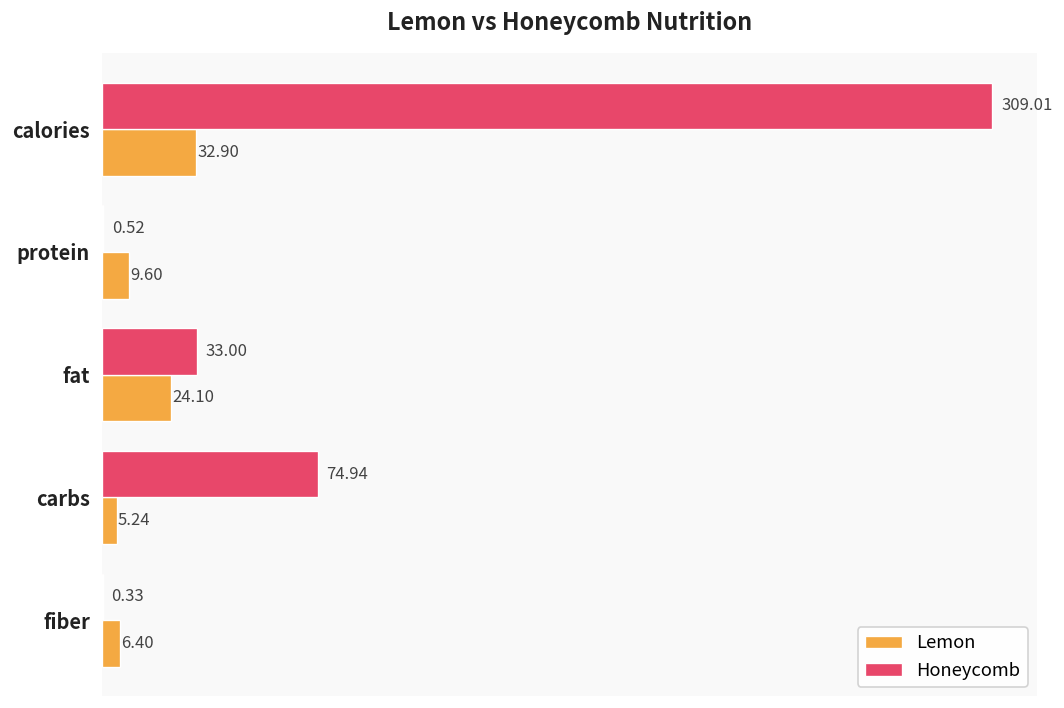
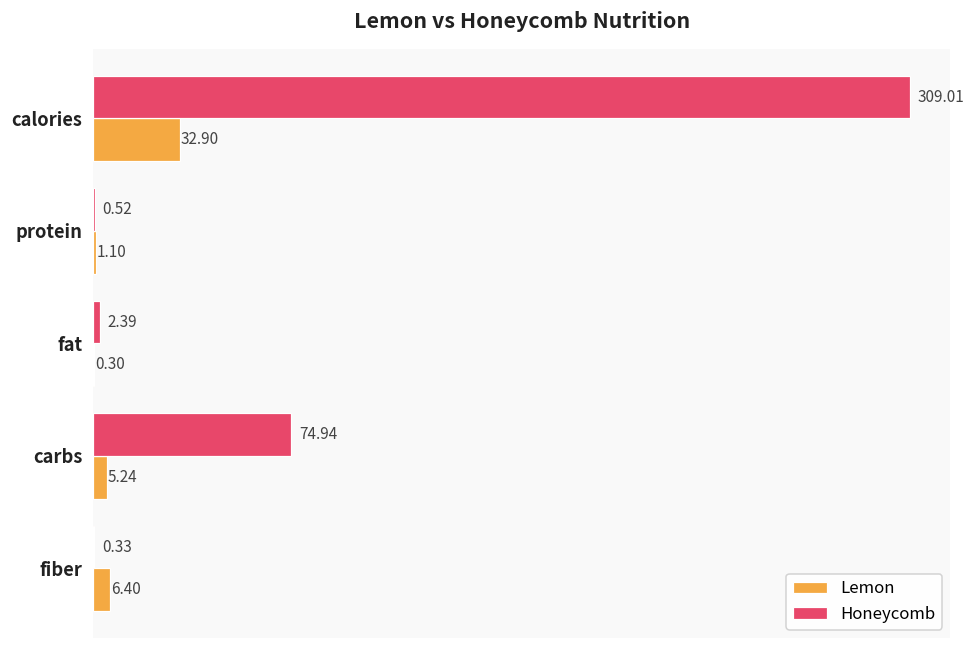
Lemon, protein: 9.60 -> 1.10
Honeycomb, fat: 33.00 -> 2.39
Lemon, fat: 24.10 -> 0.30
